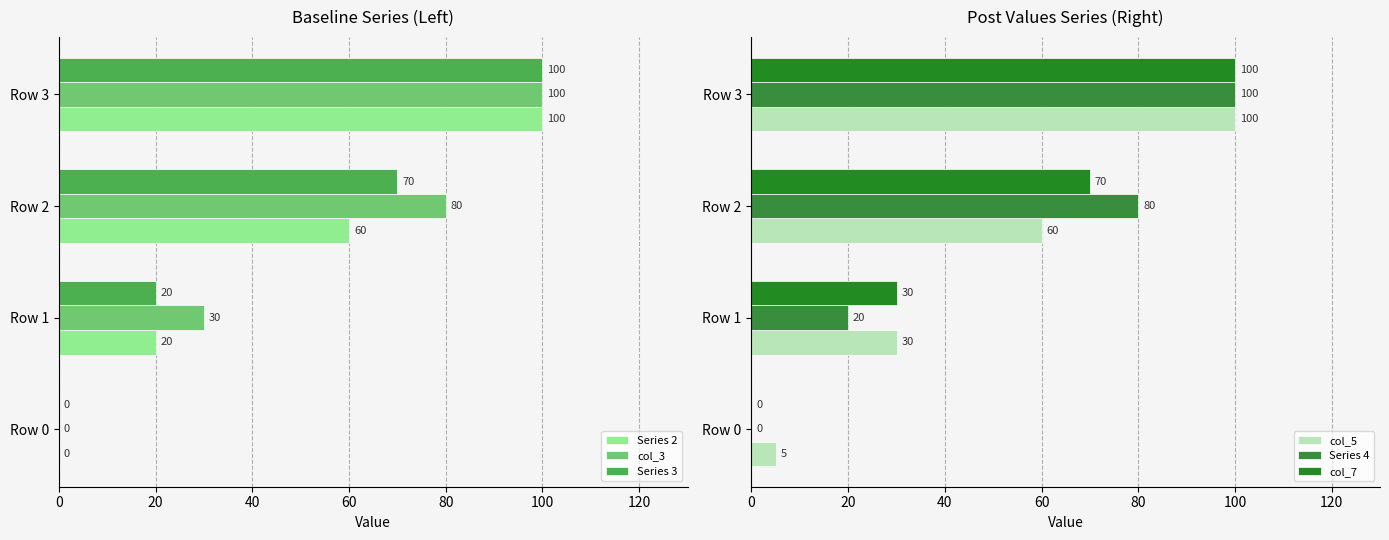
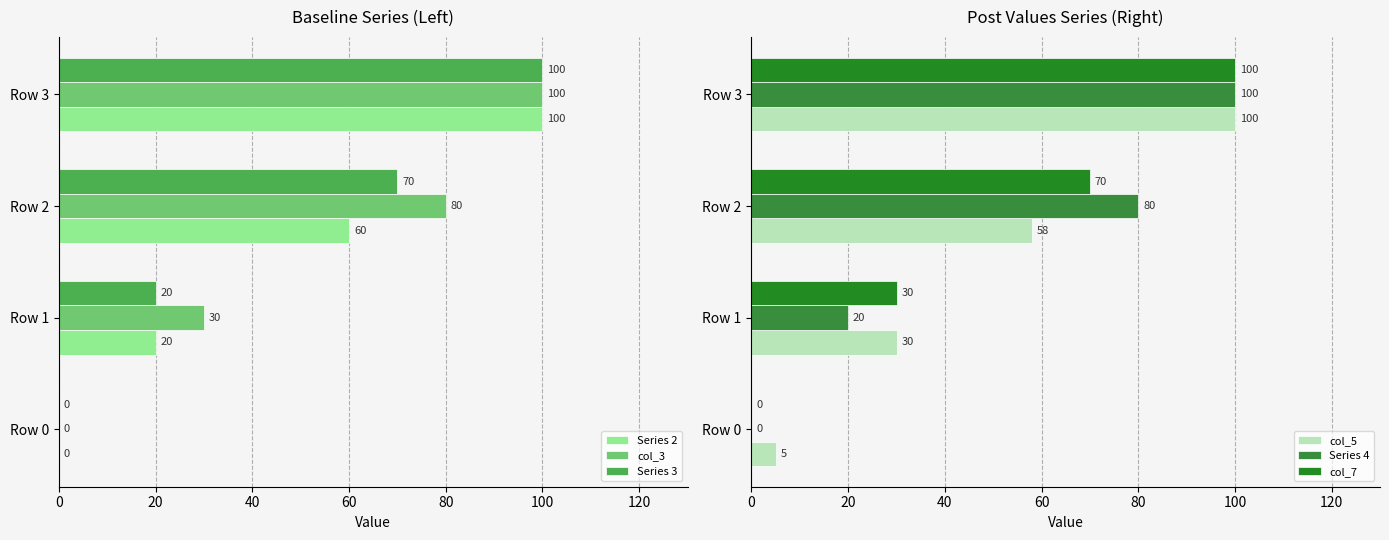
Post Values Series (Right), col_5, Row 2: 60 -> 58
